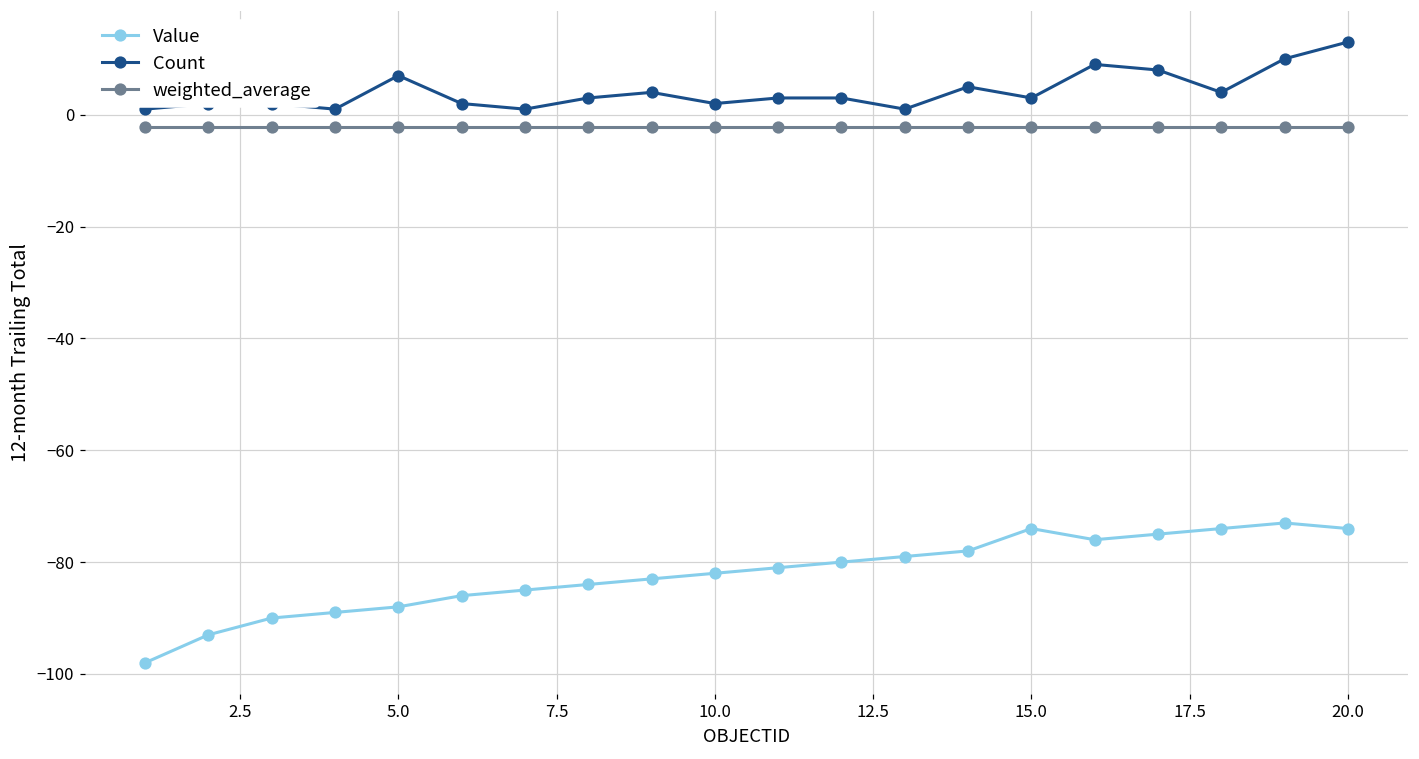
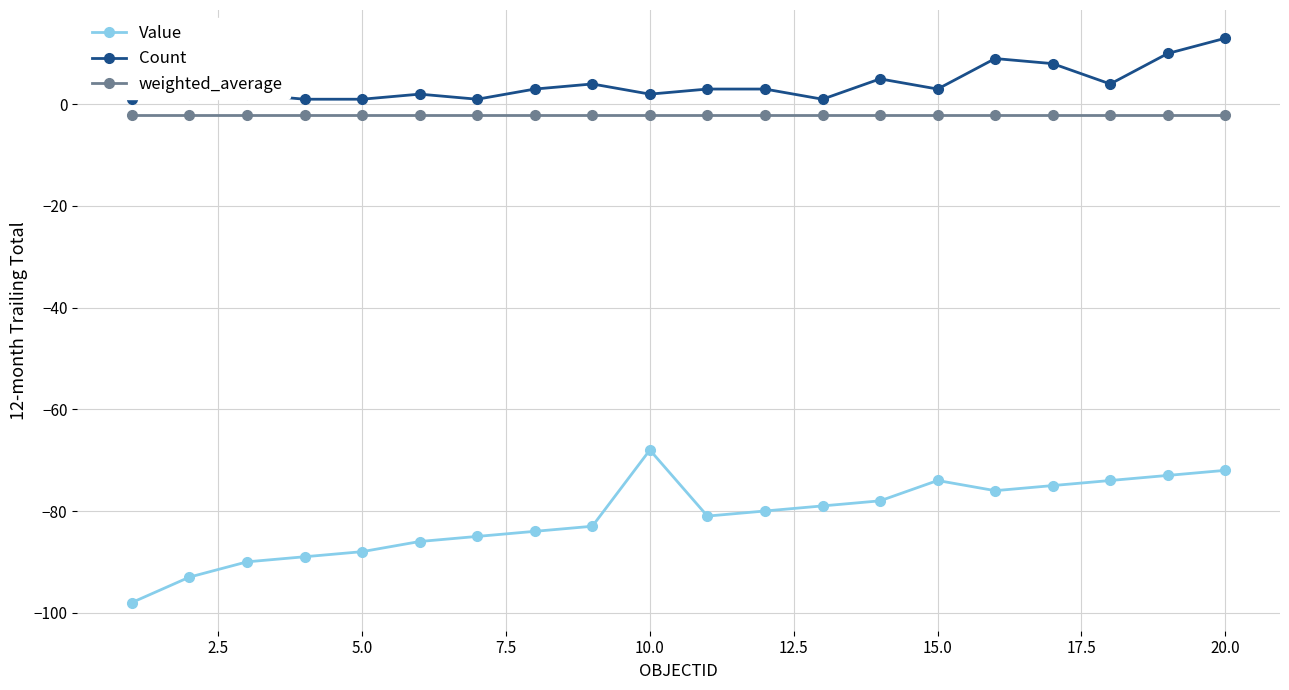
Count, 5.0: 7 -> 1
Value, 10.0: -82 -> -68
Value, 20.0: -74 -> -72
